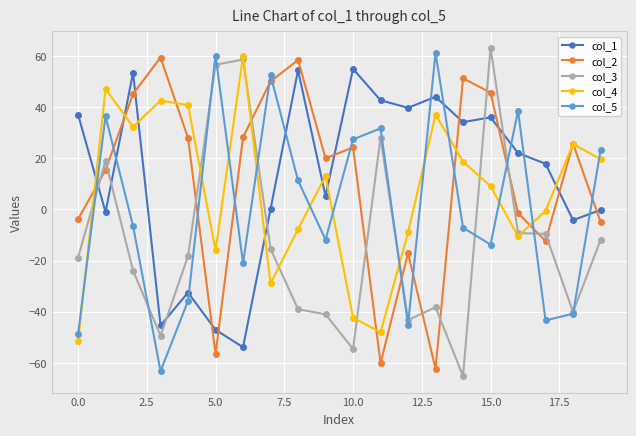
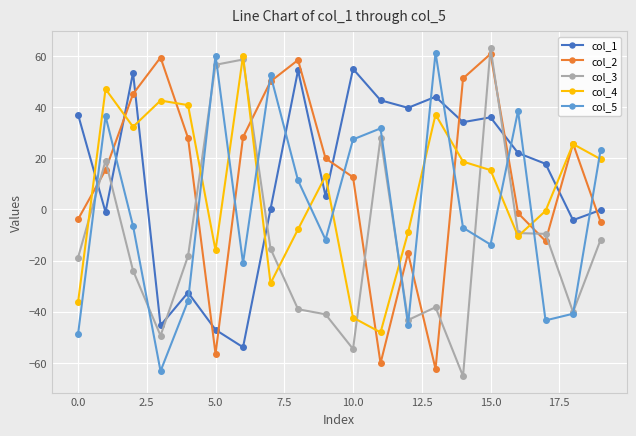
col_4, 0.0: -52 -> -36
col_2, 10.0: 24 -> 13
col_2, 15.0: 46 -> 61
col_4, 15.0: 9 -> 15
